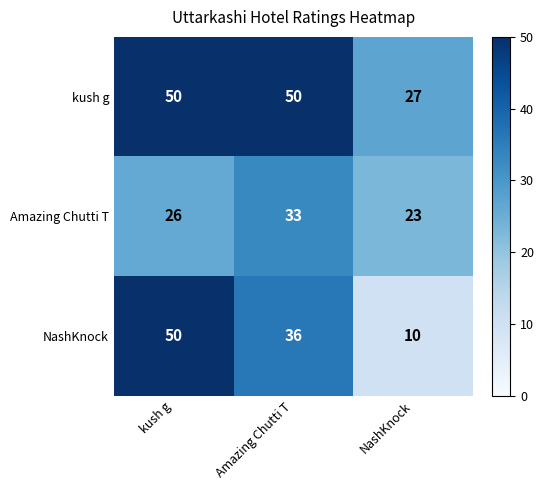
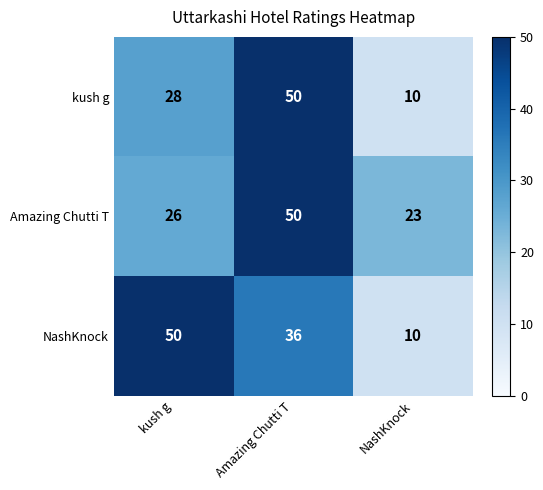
kush g, kush g: 50 -> 28
kush g, NashKnock: 27 -> 10
Amazing Chutti T, Amazing Chutti T: 33 -> 50
